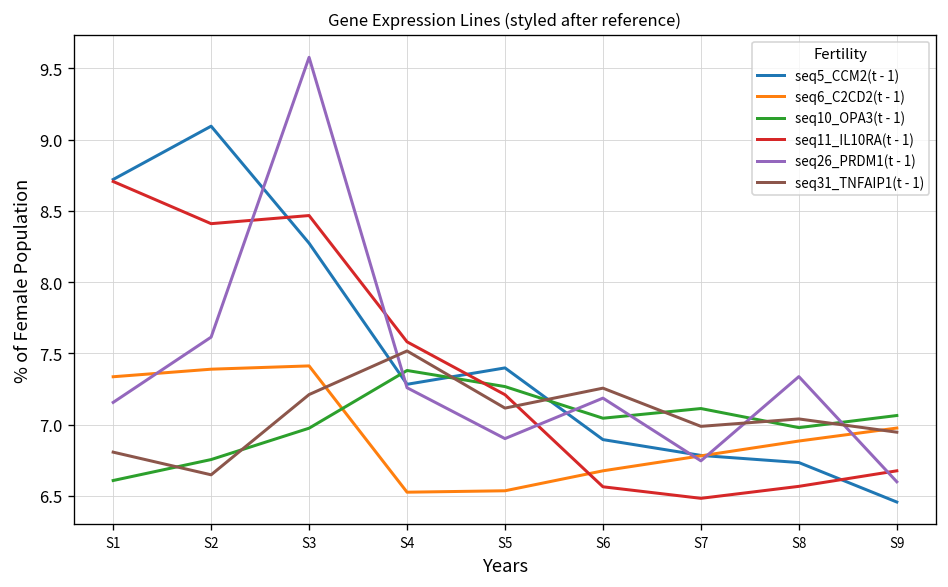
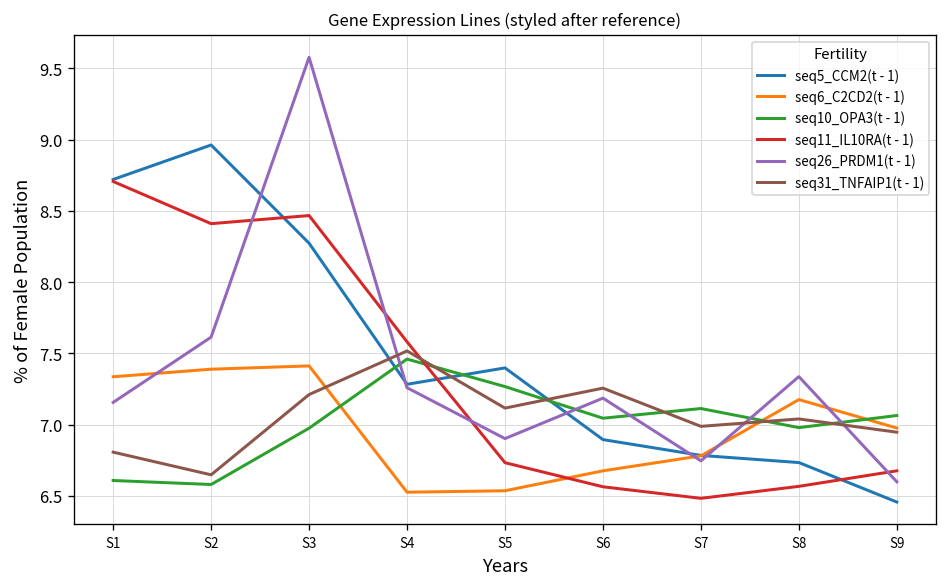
seq5_CCM2(t - 1), S2: 9.09 -> 8.96
seq10_OPA3(t - 1), S2: 6.76 -> 6.58
seq10_OPA3(t - 1), S4: 7.38 -> 7.46
seq11_IL10RA(t - 1), S5: 7.21 -> 6.73
seq6_C2CD2(t - 1), S8: 6.89 -> 7.18
